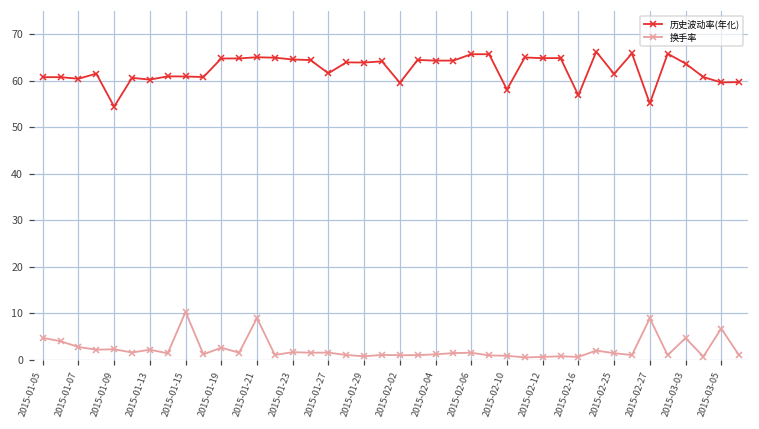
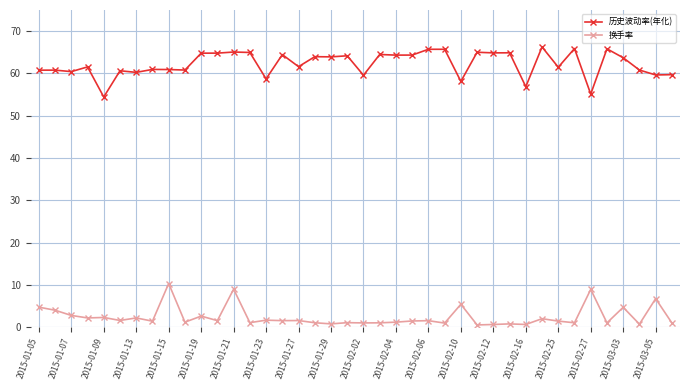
历史波动率(年化), 2015-01-23: 65 -> 59
换手率, 2015-02-10: 1 -> 5
